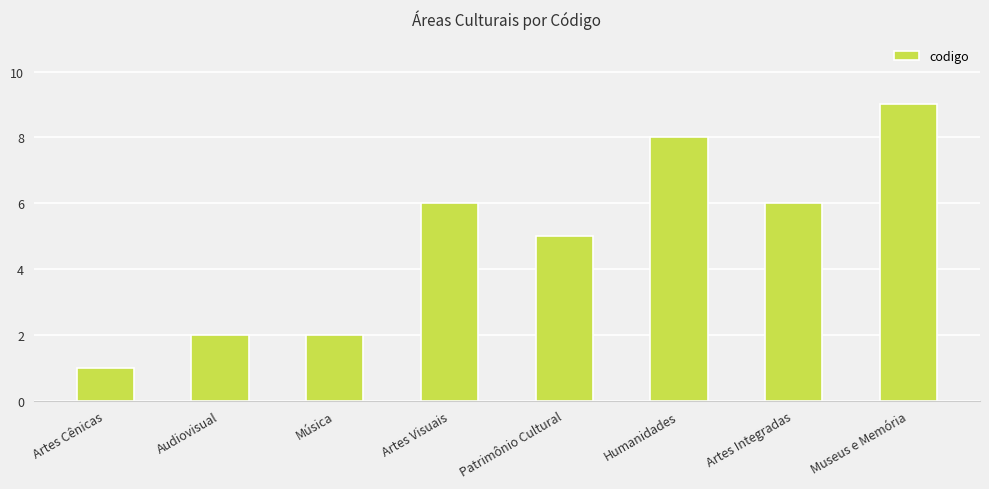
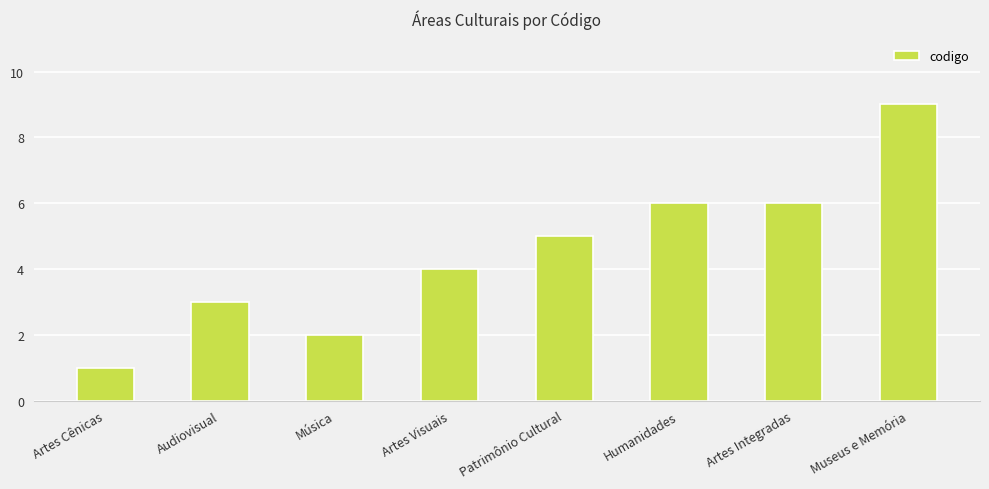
Audiovisual: 2 -> 3
Artes Visuais: 6 -> 4
Humanidades: 8 -> 6
